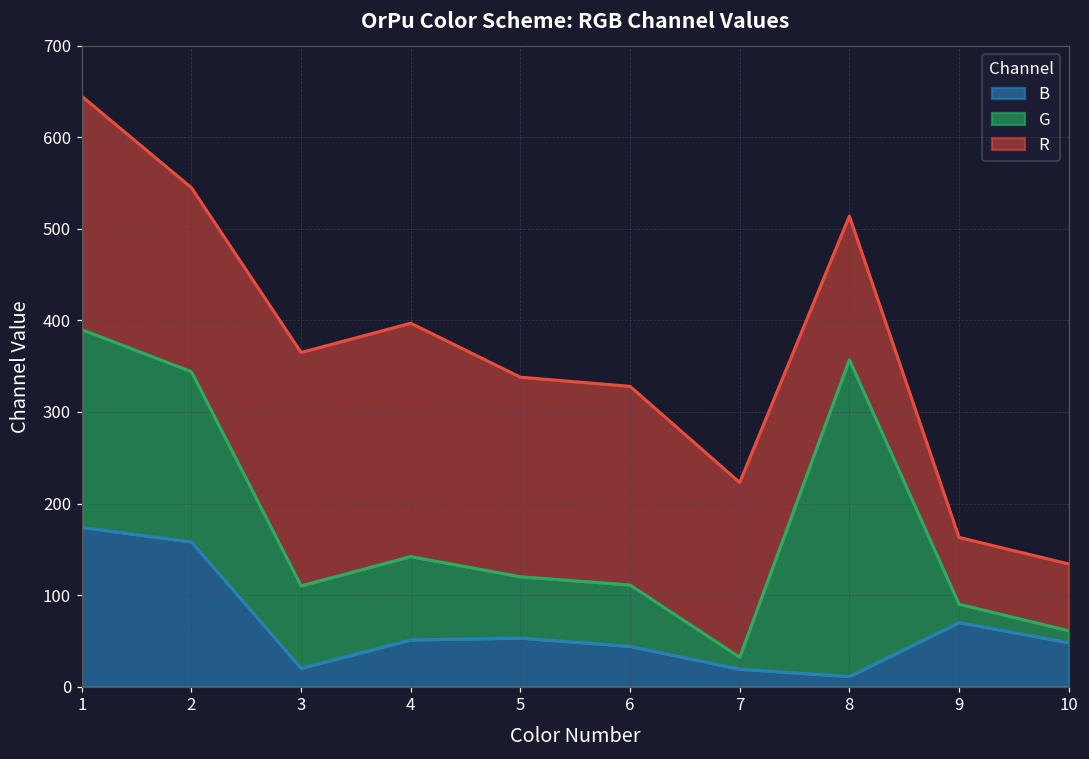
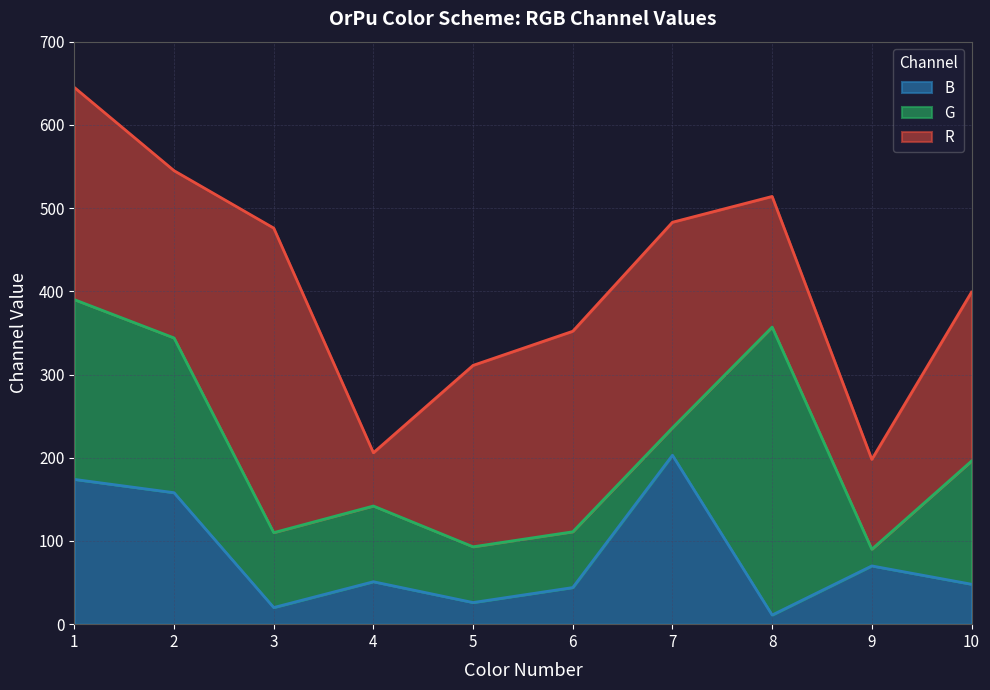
R, 3: 260 -> 370
R, 4: 260 -> 60
B, 5: 50 -> 30
R, 6: 220 -> 240
B, 7: 20 -> 200
G, 7: 10 -> 30
R, 7: 190 -> 250
R, 9: 70 -> 110
G, 10: 10 -> 150
R, 10: 70 -> 200
